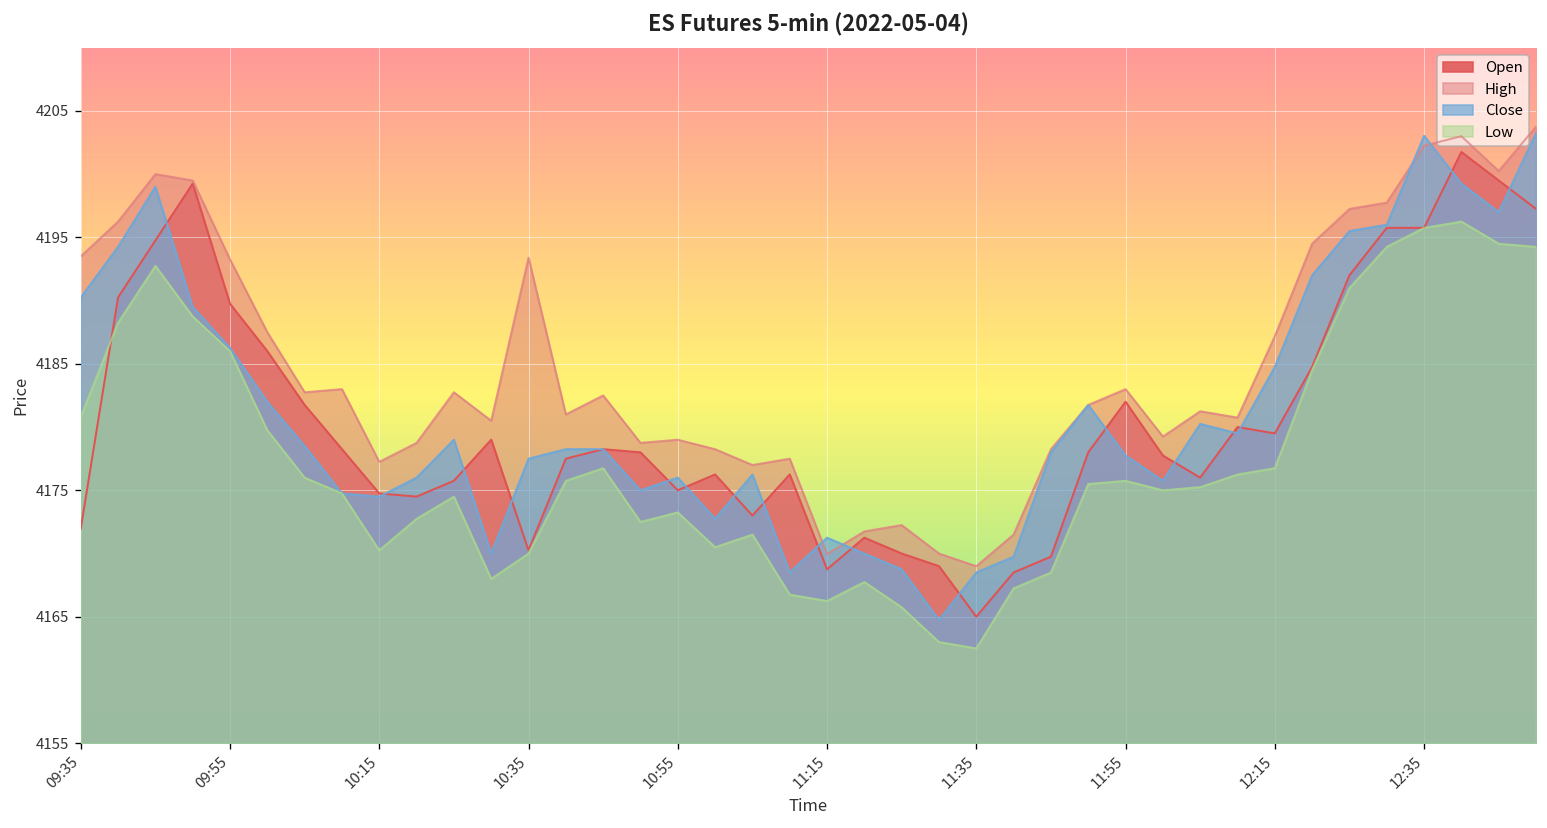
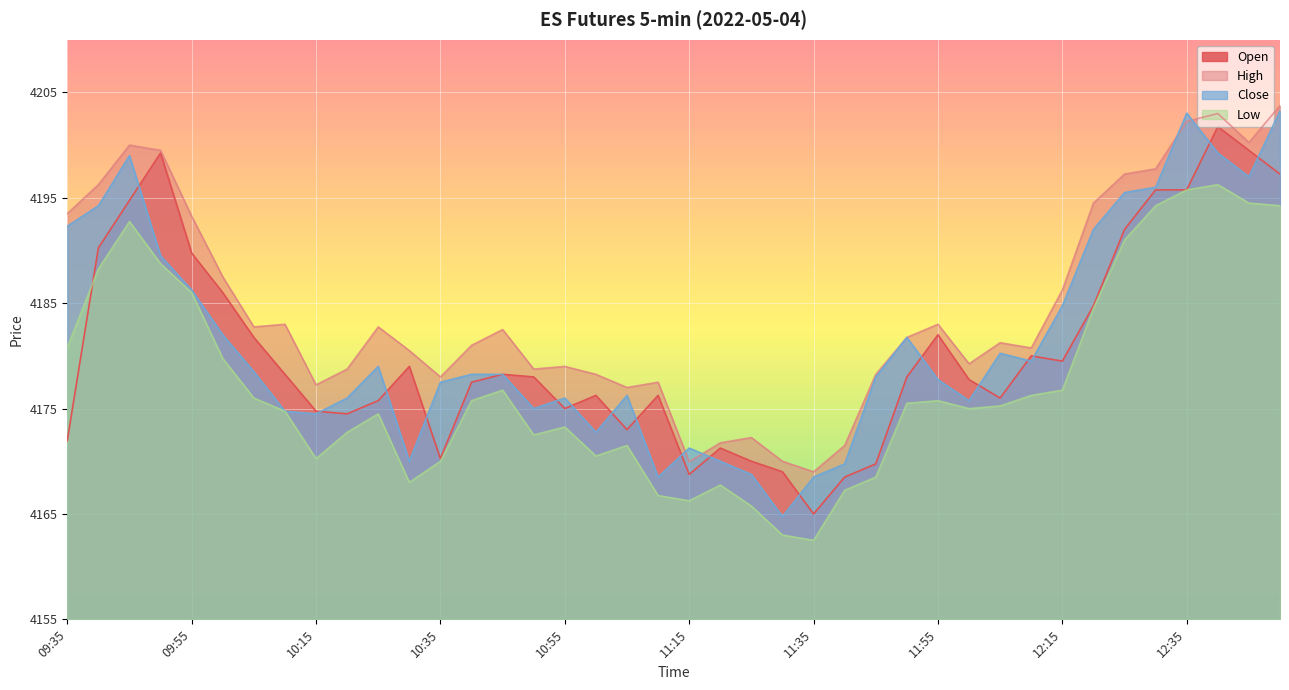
Close, 09:35: 4190.3 -> 4192.3
High, 10:35: 4193.4 -> 4178.0
High, 12:15: 4187.2 -> 4186.3
